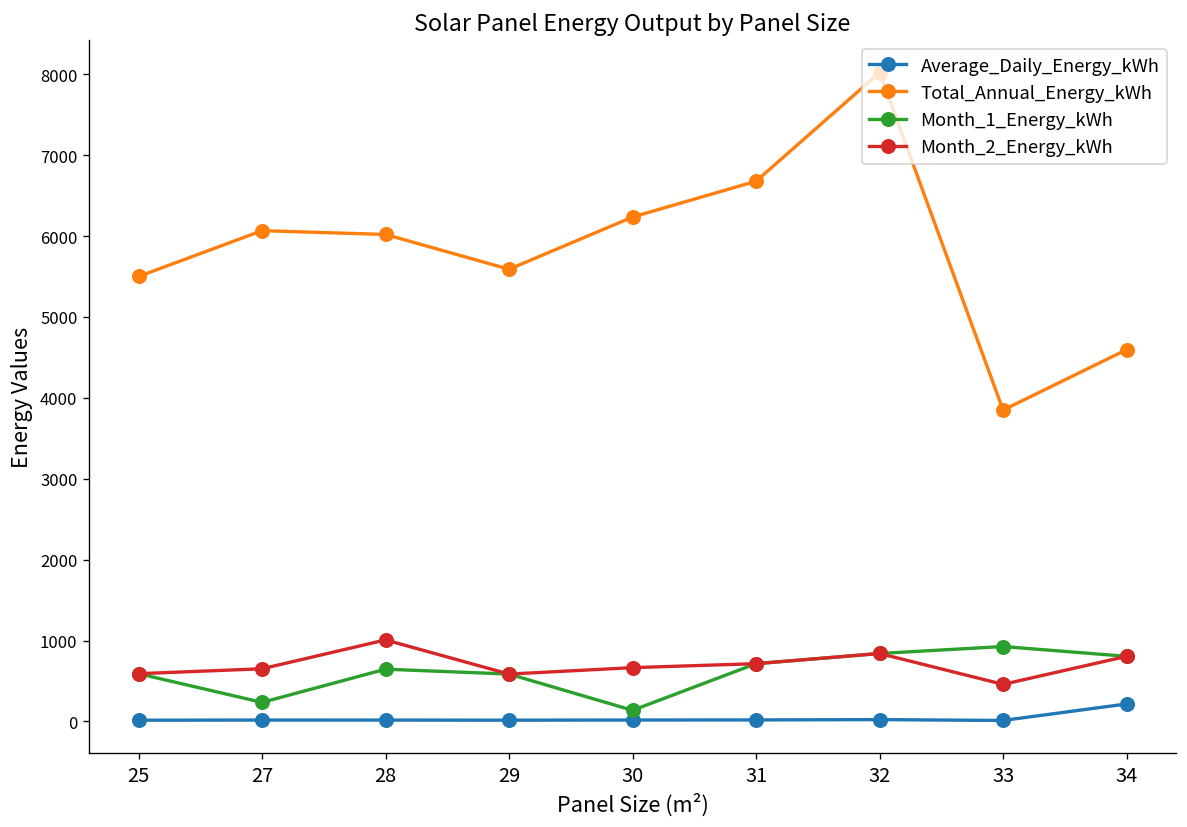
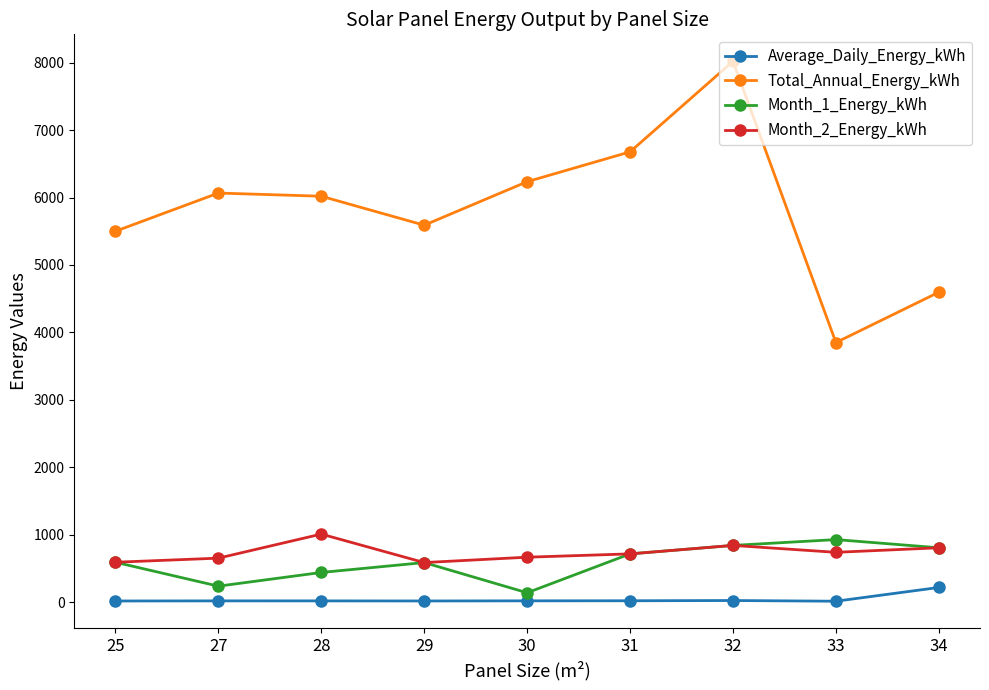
Month_1_Energy_kWh, 28: 600 -> 400
Month_2_Energy_kWh, 33: 500 -> 700
